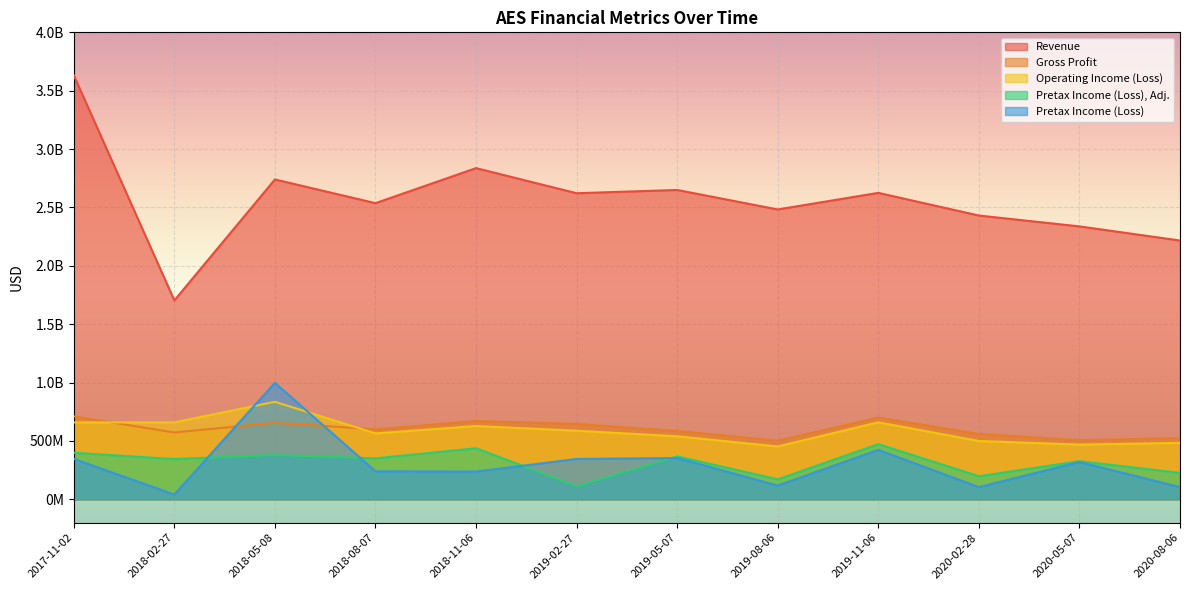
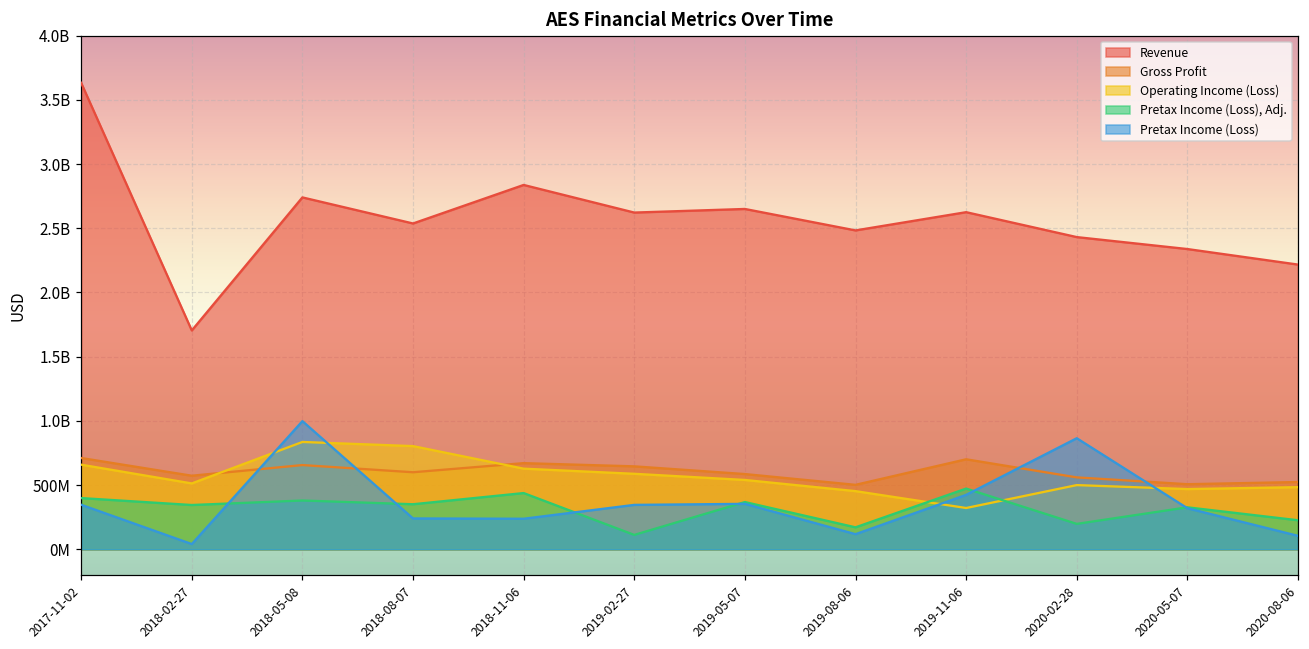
Operating Income (Loss), 2018-02-27: 660000000 -> 510000000
Operating Income (Loss), 2018-08-07: 570000000 -> 800000000
Operating Income (Loss), 2019-11-06: 660000000 -> 320000000
Pretax Income (Loss), 2020-02-28: 110000000 -> 860000000
